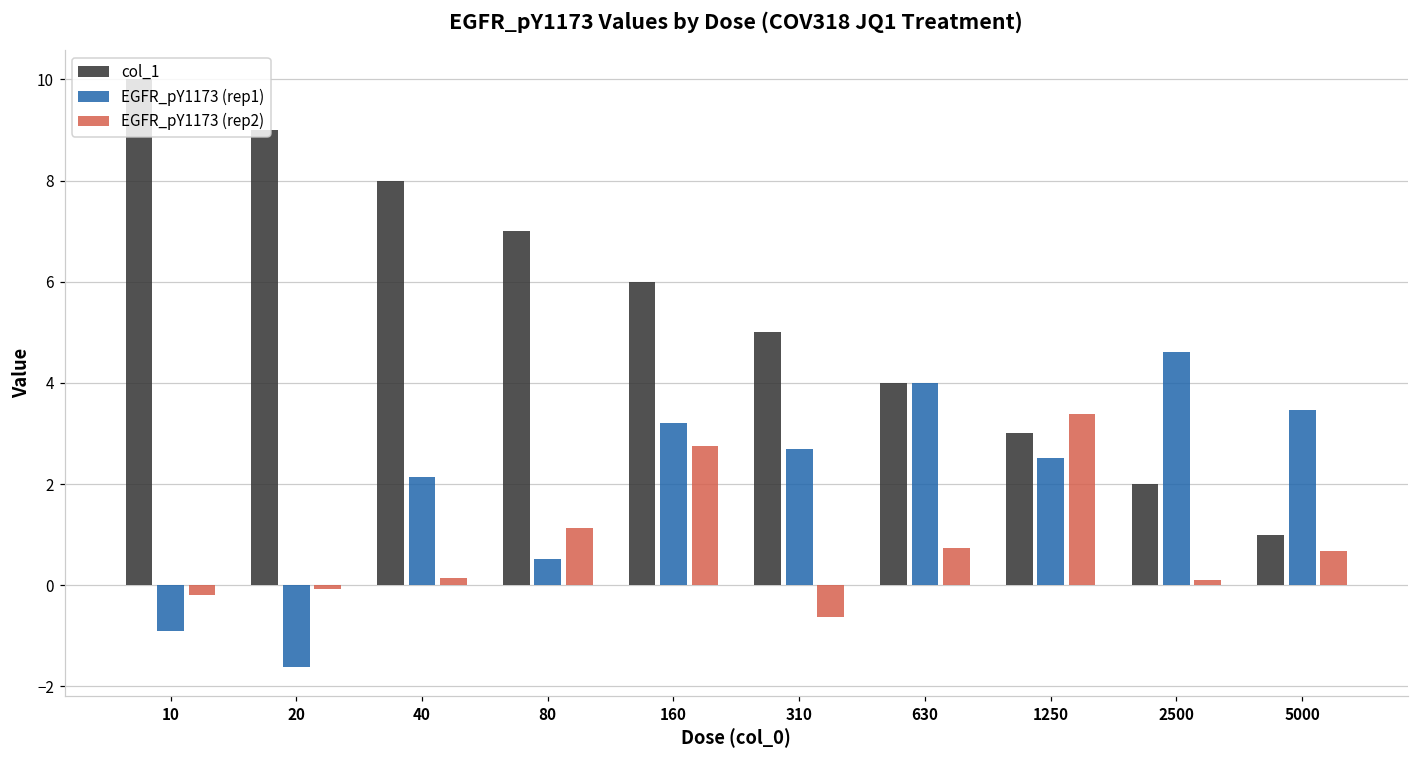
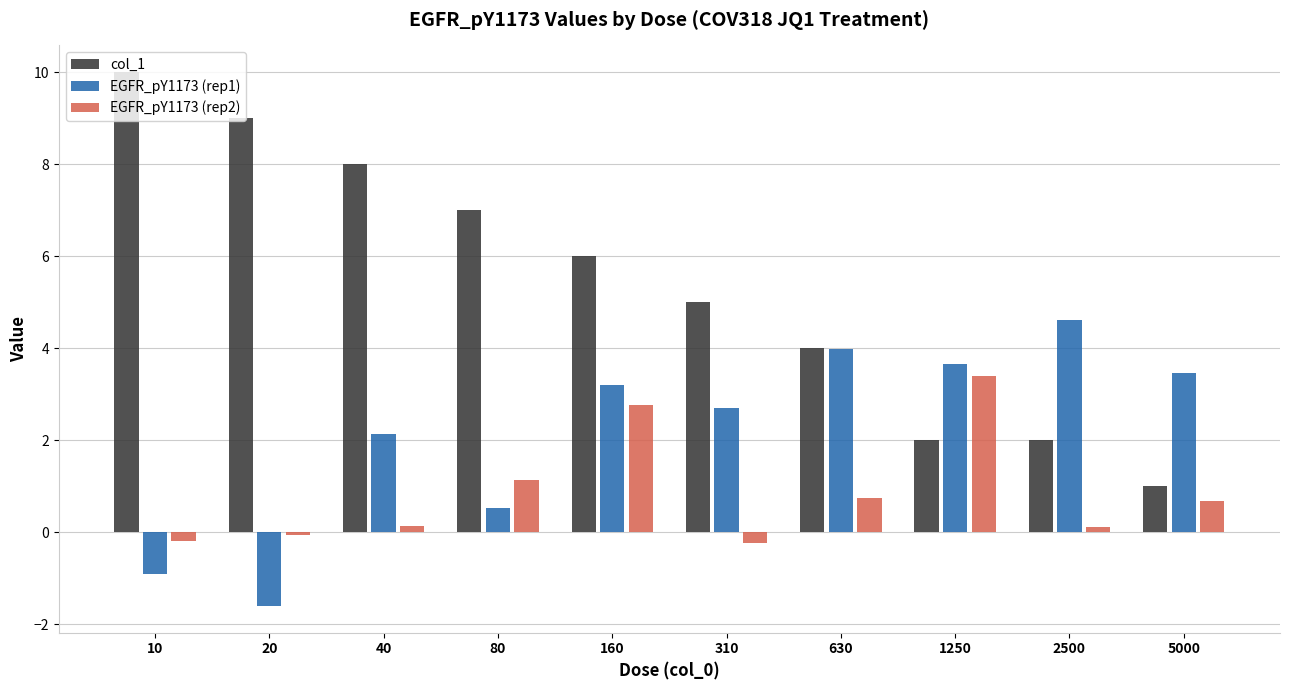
EGFR_pY1173 (rep2), 310: -0.6 -> -0.2
col_1, 1250: 3 -> 2
EGFR_pY1173 (rep1), 1250: 2.5 -> 3.7
